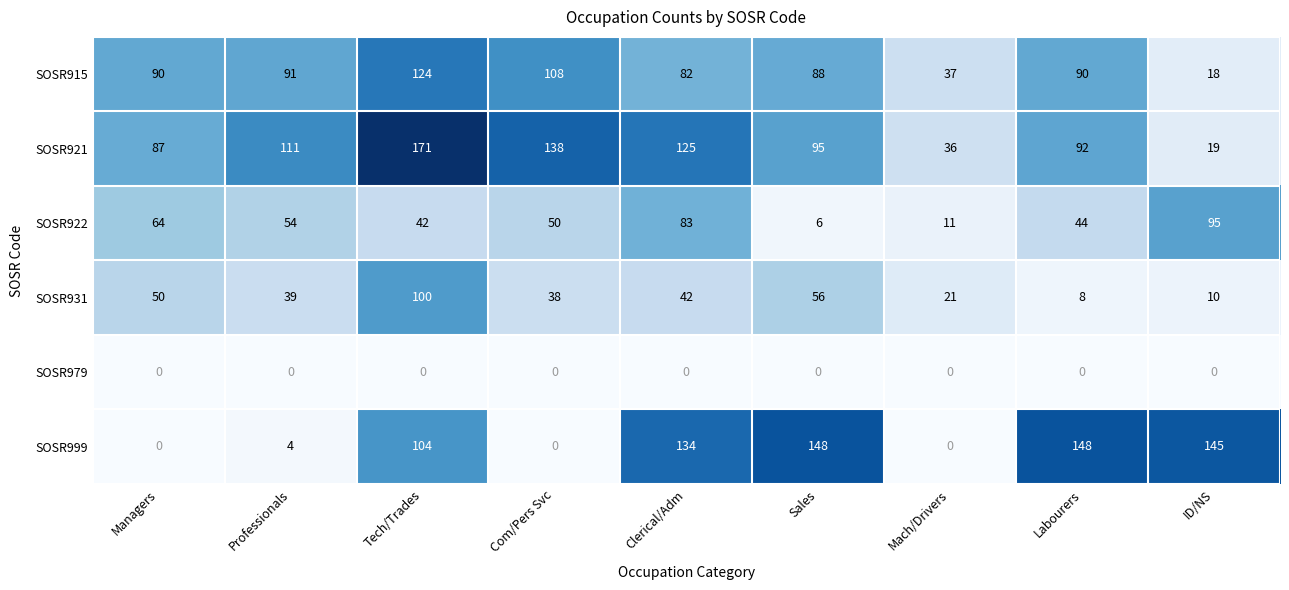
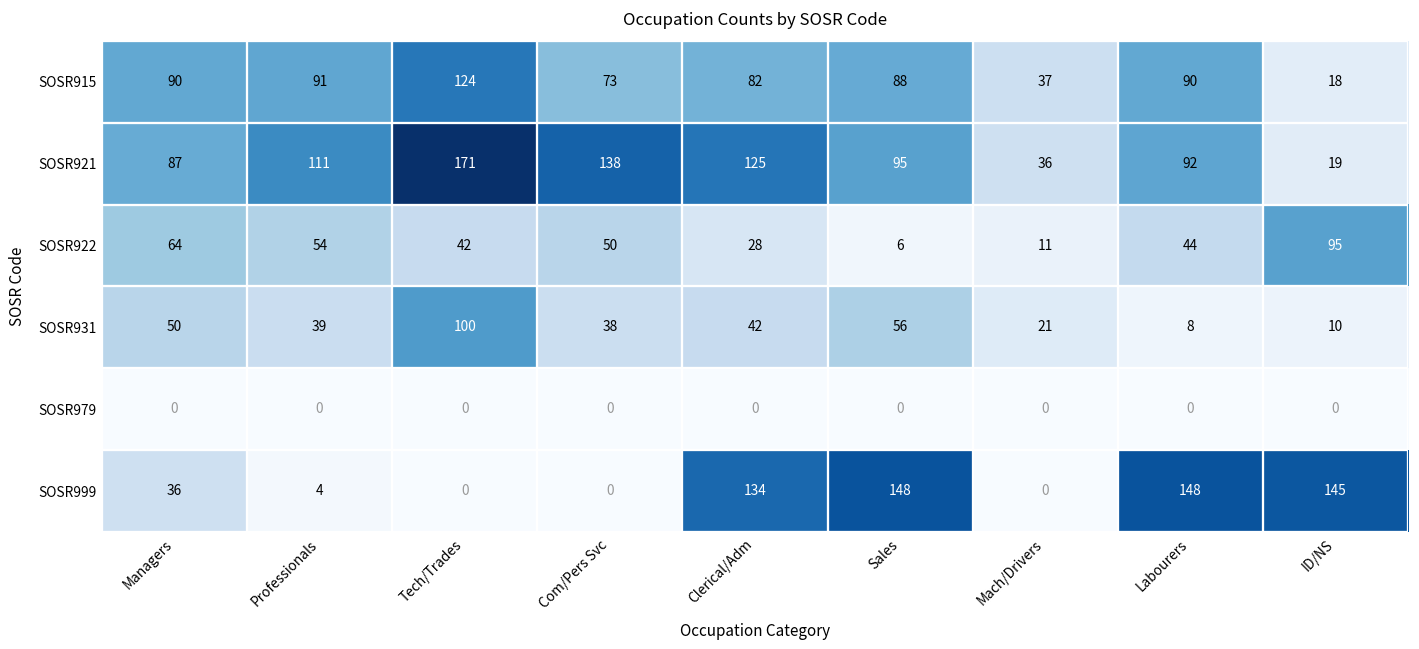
SOSR915, Com/Pers Svc: 108 -> 73
SOSR922, Clerical/Adm: 83 -> 28
SOSR999, Managers: 0 -> 36
SOSR999, Tech/Trades: 104 -> 0
